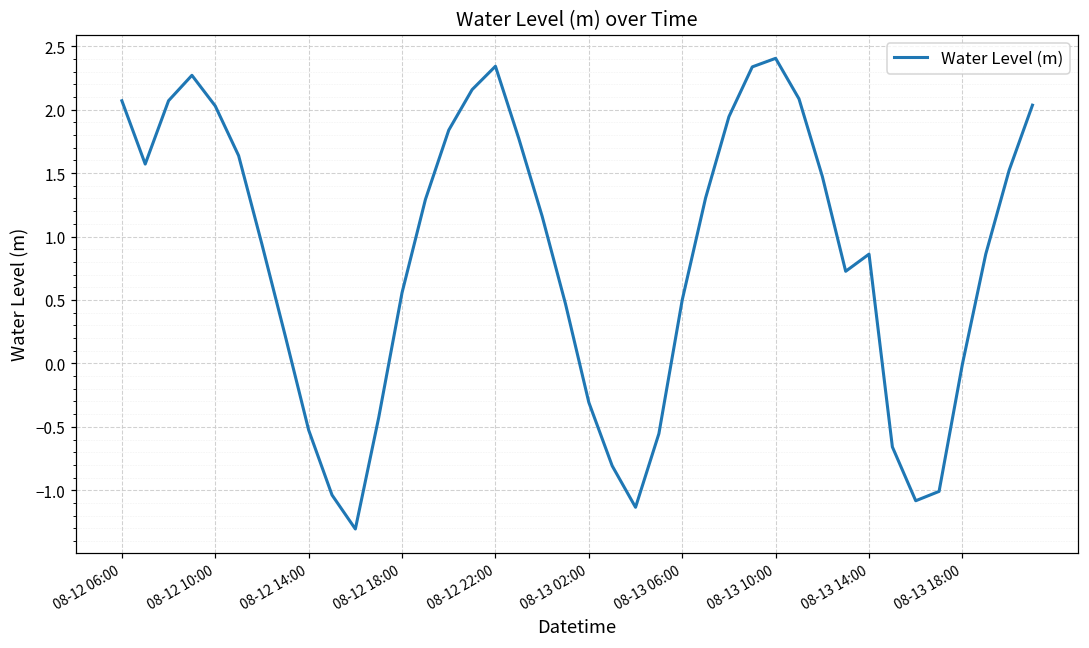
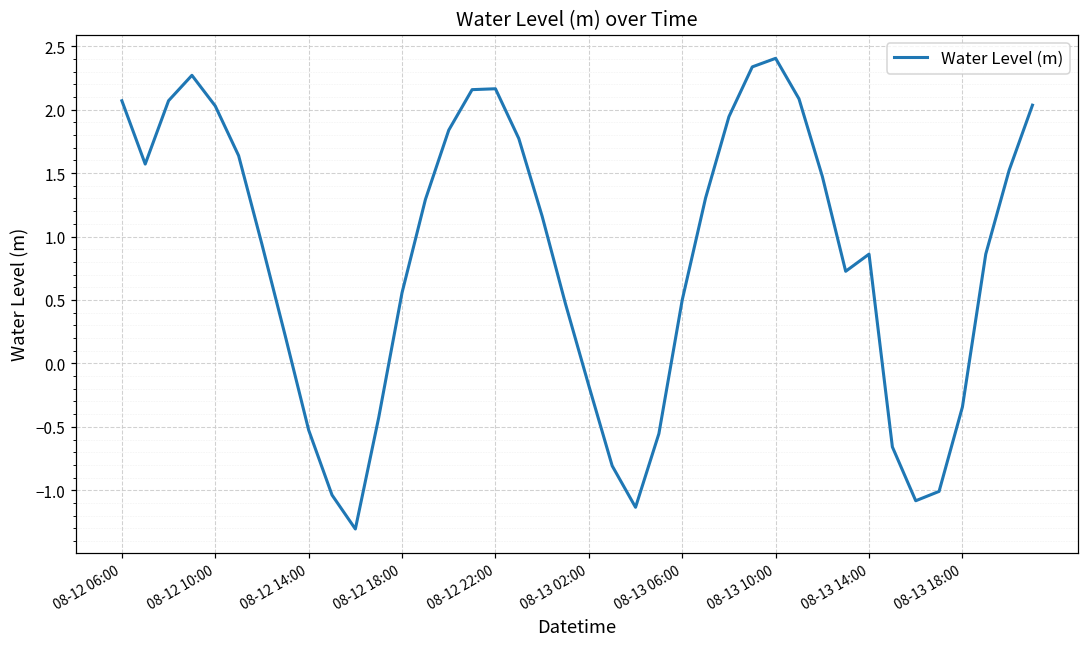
08-12 22:00: 2.34 -> 2.16
08-13 02:00: -0.31 -> -0.18
08-13 18:00: 0.00 -> -0.34
